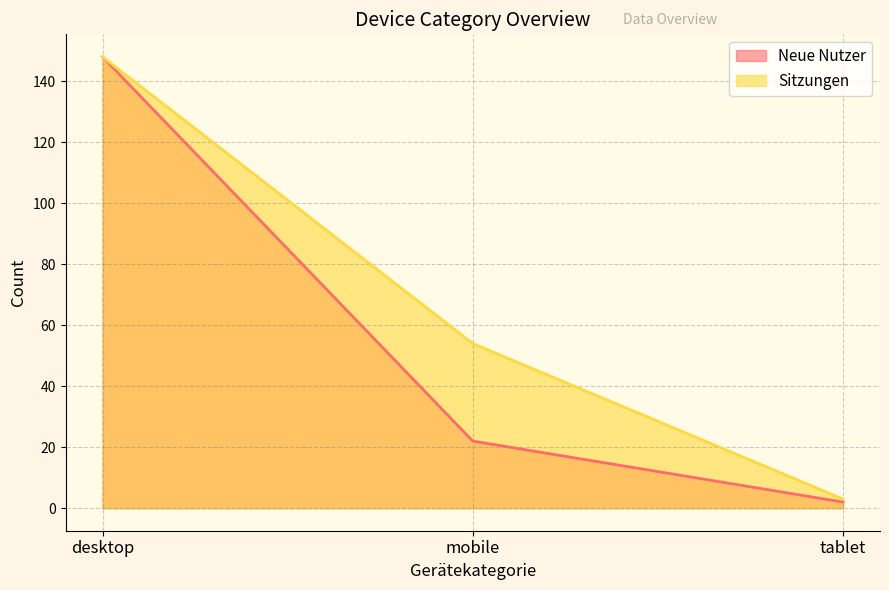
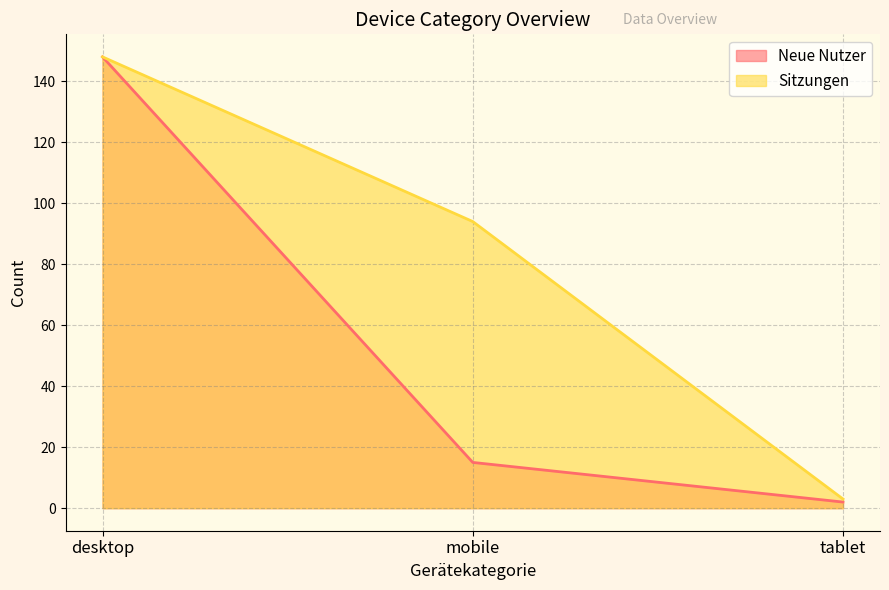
Neue Nutzer, mobile: 22 -> 15
Sitzungen, mobile: 54 -> 94
